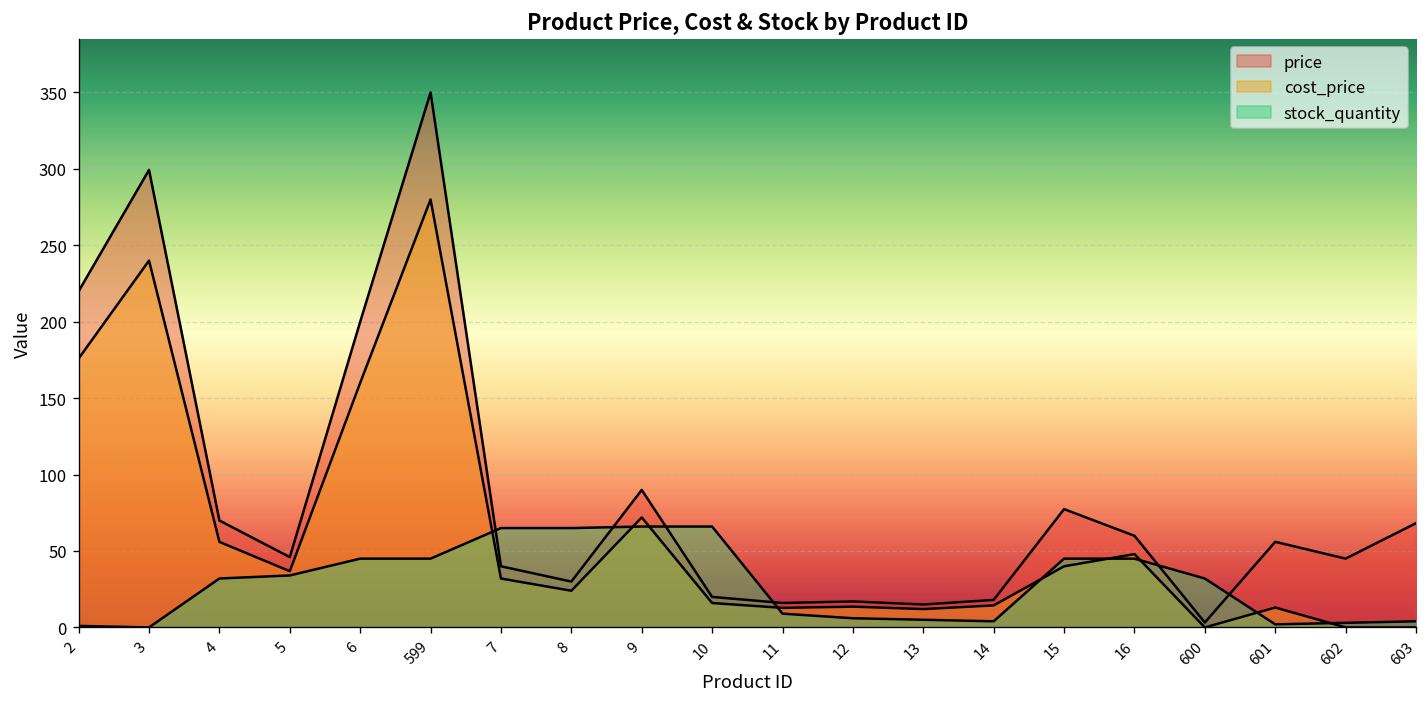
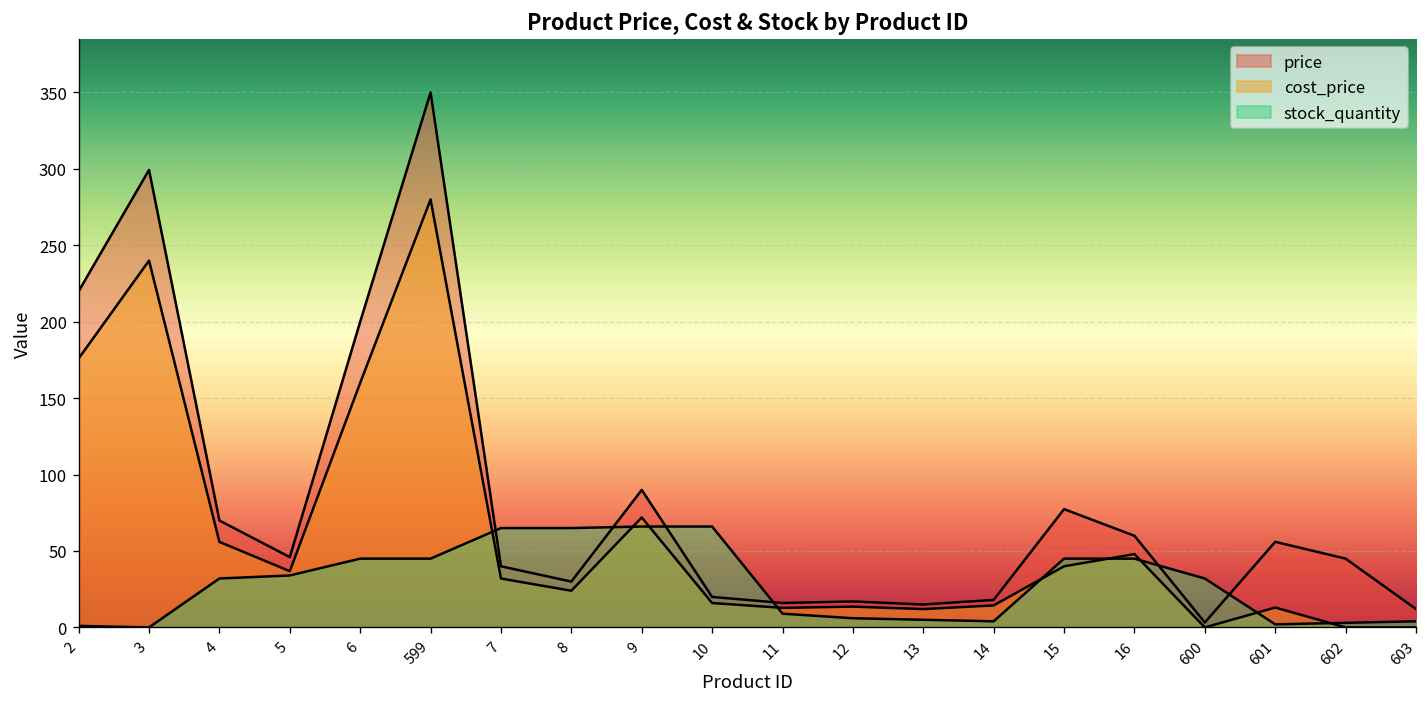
price, 603: 68 -> 12
